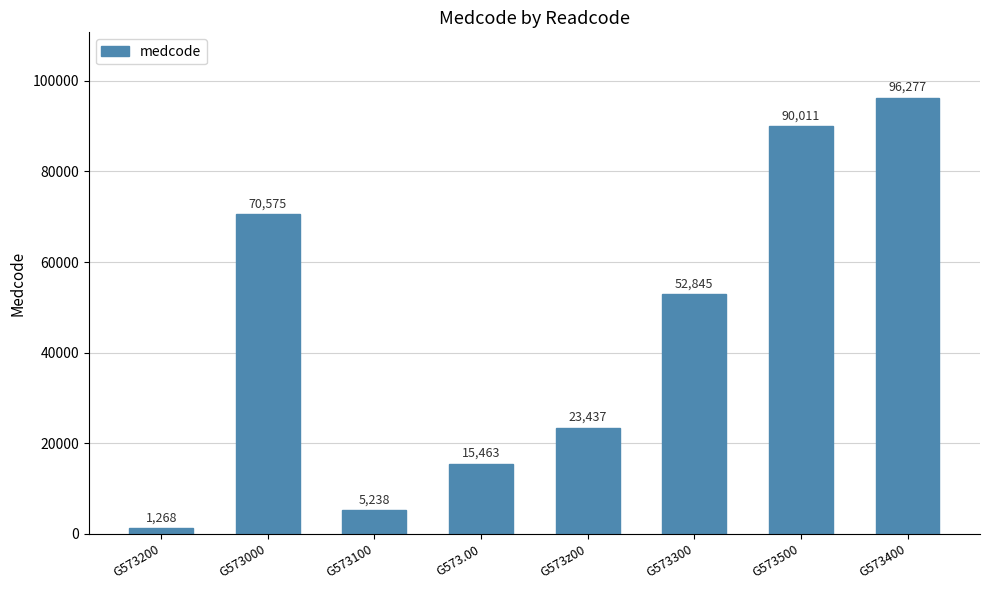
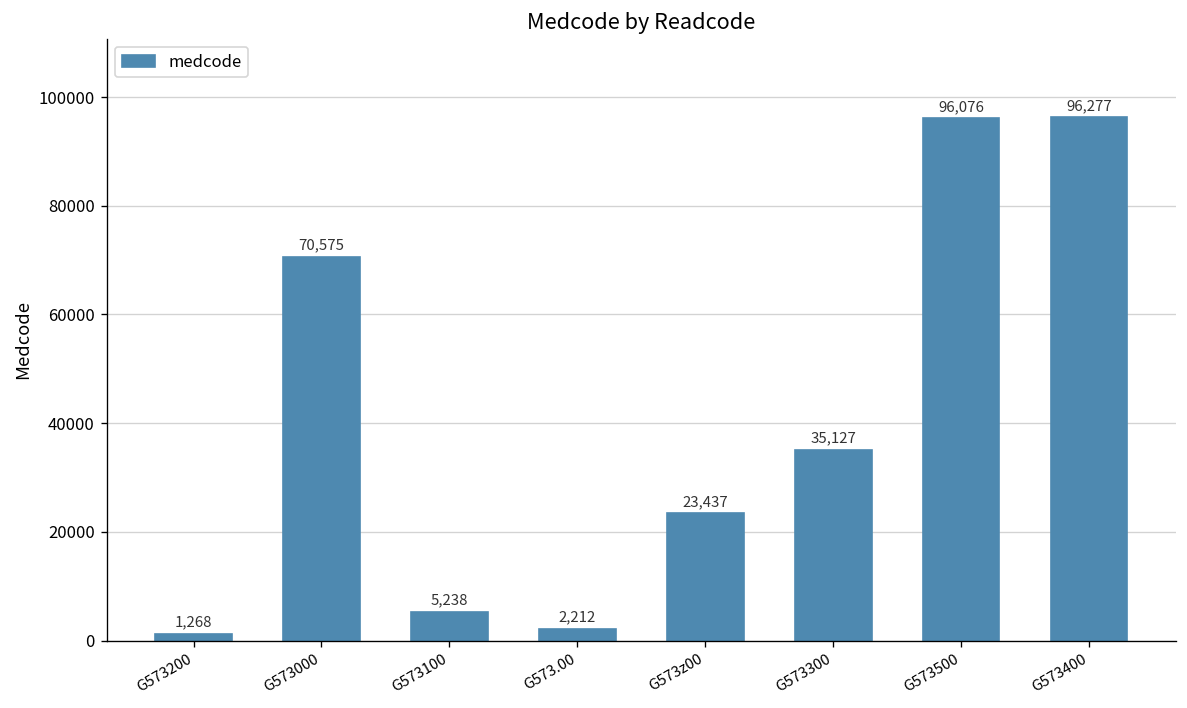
G573.00: 15,463 -> 2,212
G573300: 52,845 -> 35,127
G573500: 90,011 -> 96,076
